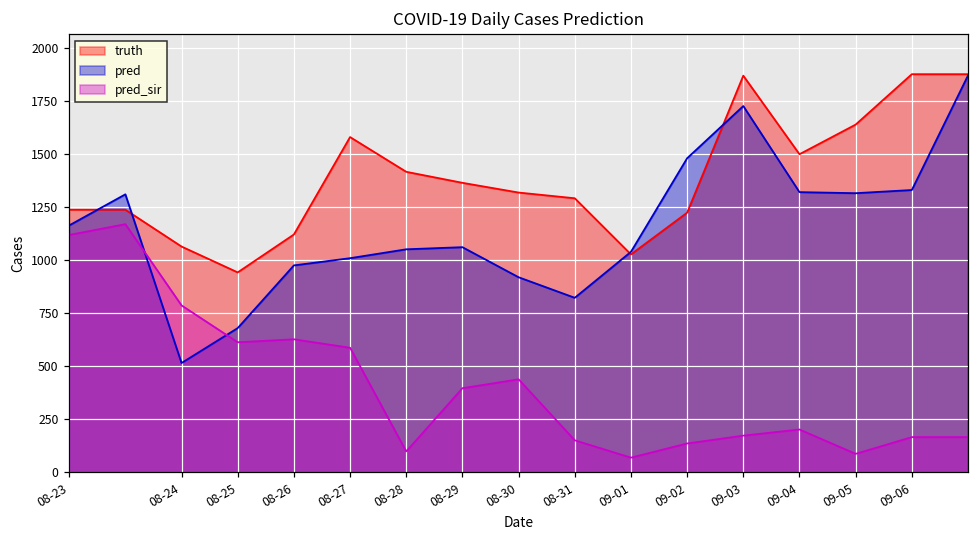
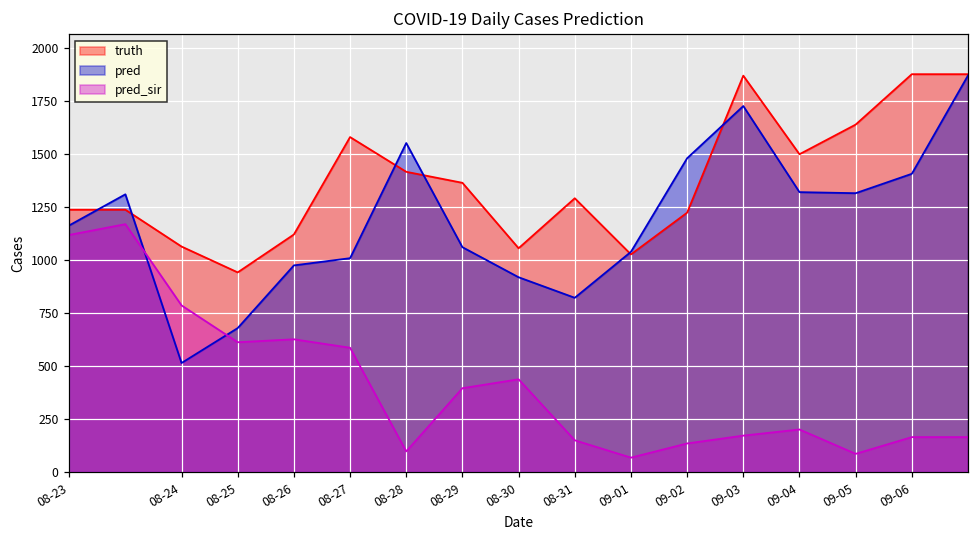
pred, 08-28: 1050 -> 1550
truth, 08-30: 1320 -> 1060
pred, 09-06: 1330 -> 1410
